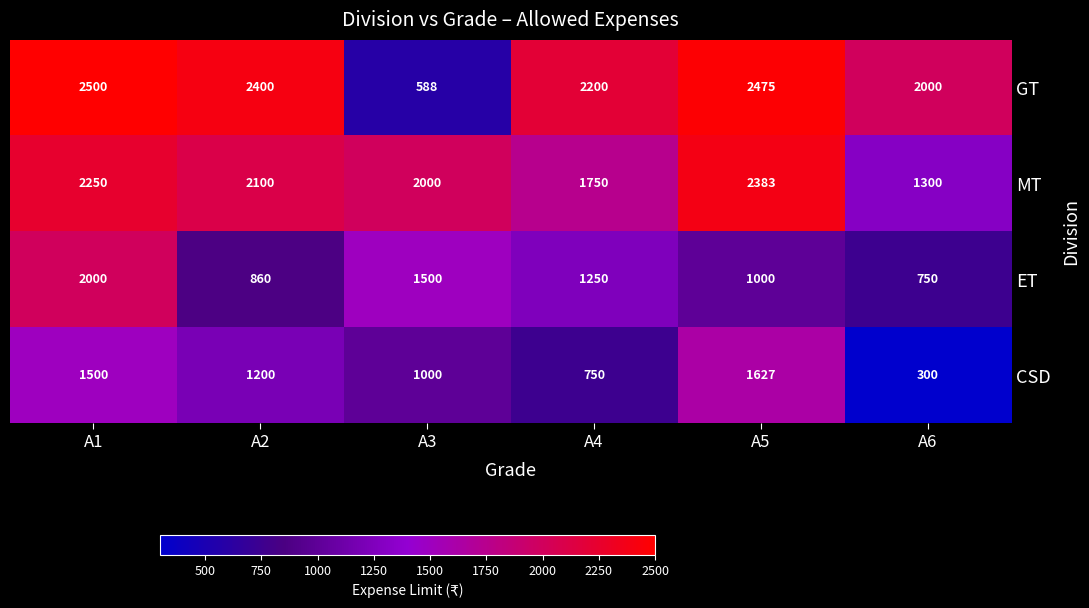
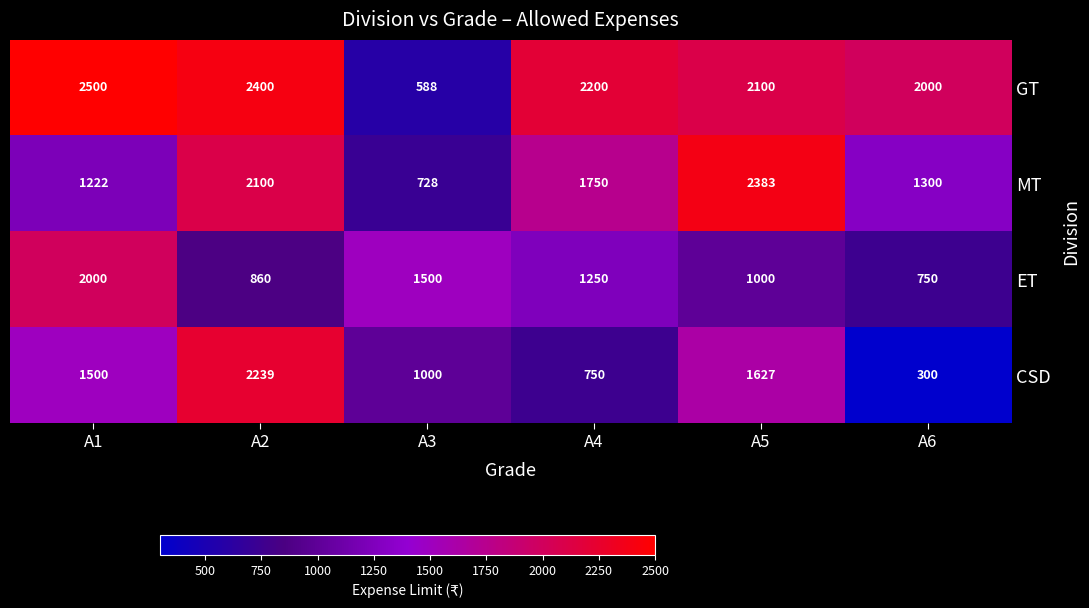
GT, A5: 2475 -> 2100
MT, A1: 2250 -> 1222
MT, A3: 2000 -> 728
CSD, A2: 1200 -> 2239
